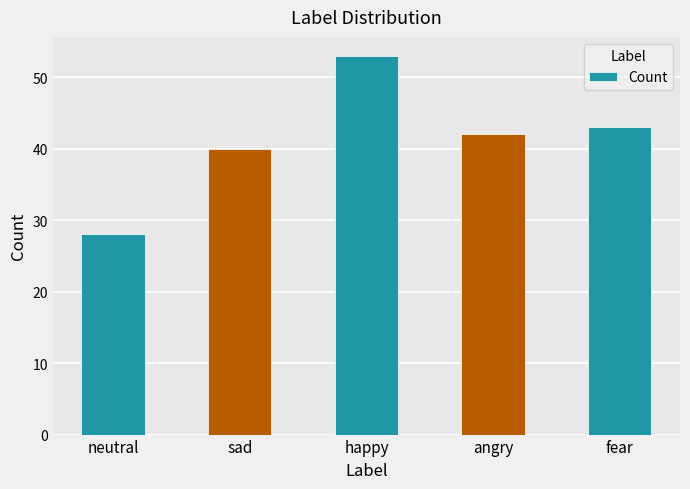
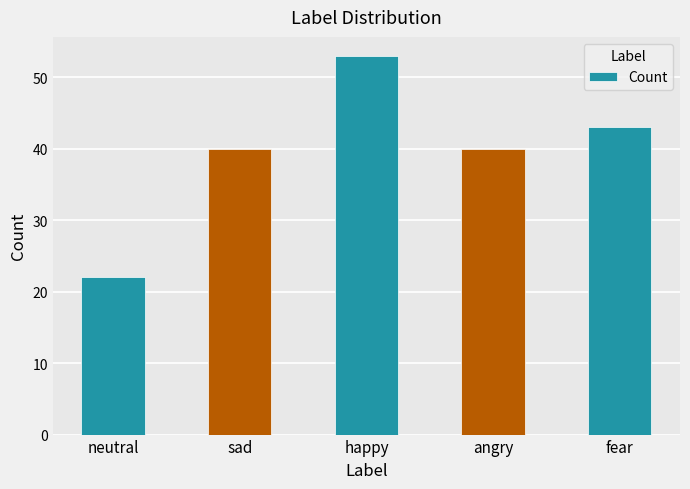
neutral: 28 -> 22
angry: 42 -> 40
